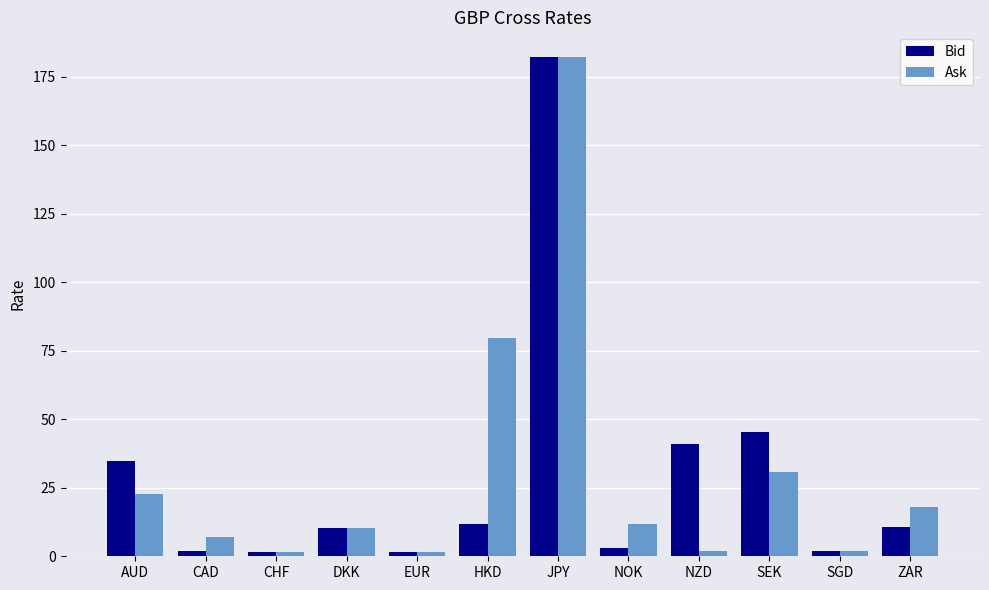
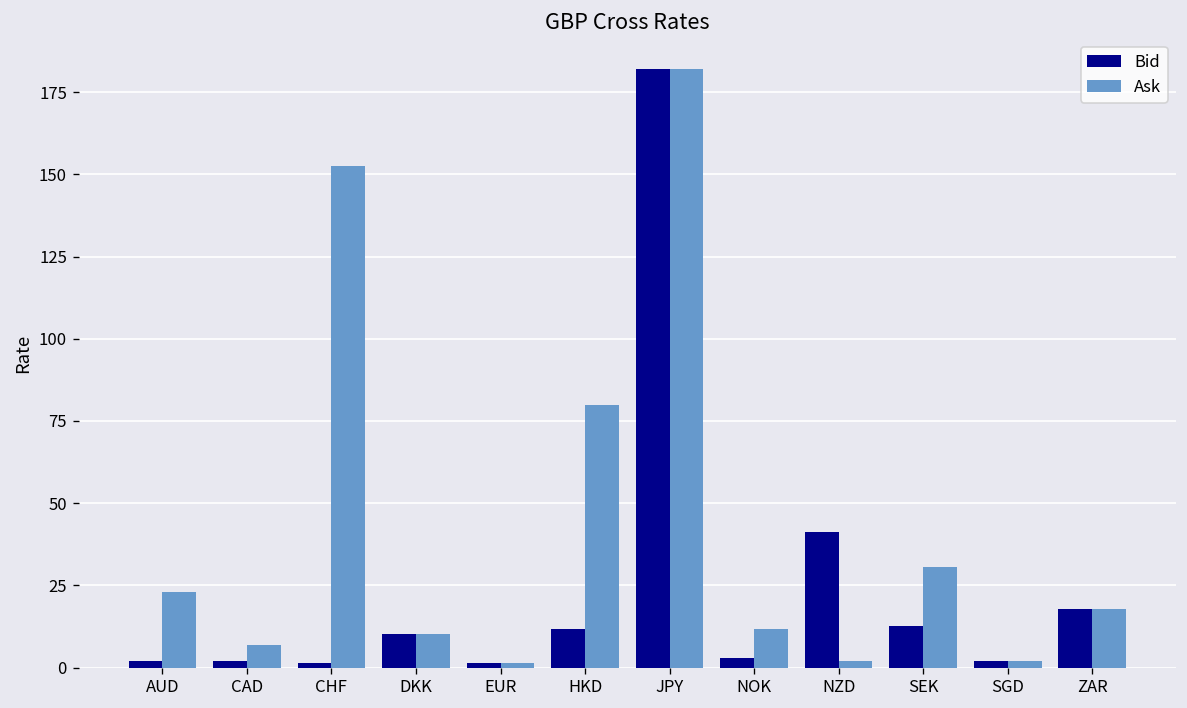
Bid, AUD: 35 -> 2
Ask, CHF: 1 -> 152
Bid, SEK: 46 -> 13
Bid, ZAR: 11 -> 18
